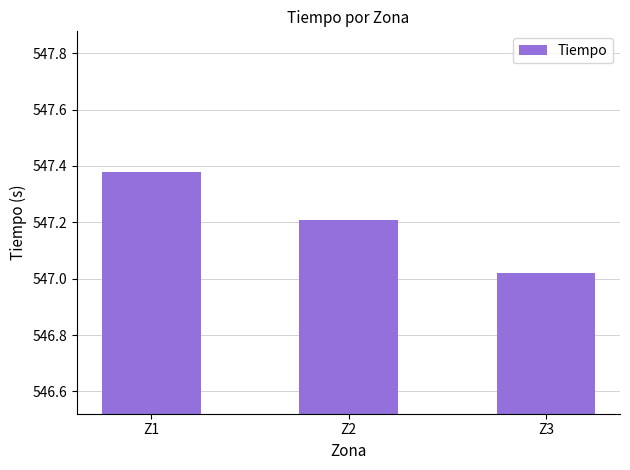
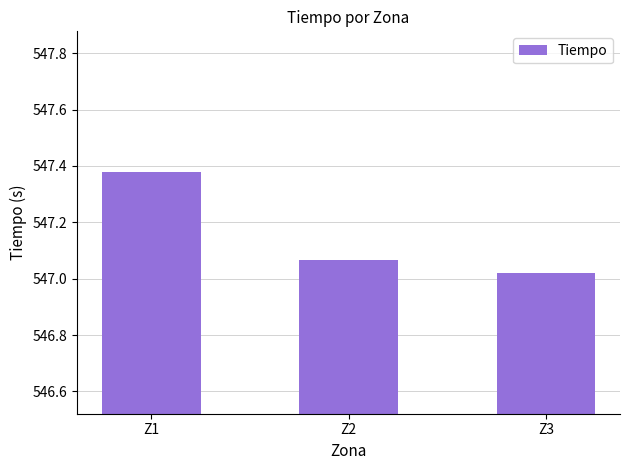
Z2: 547.21 -> 547.07
